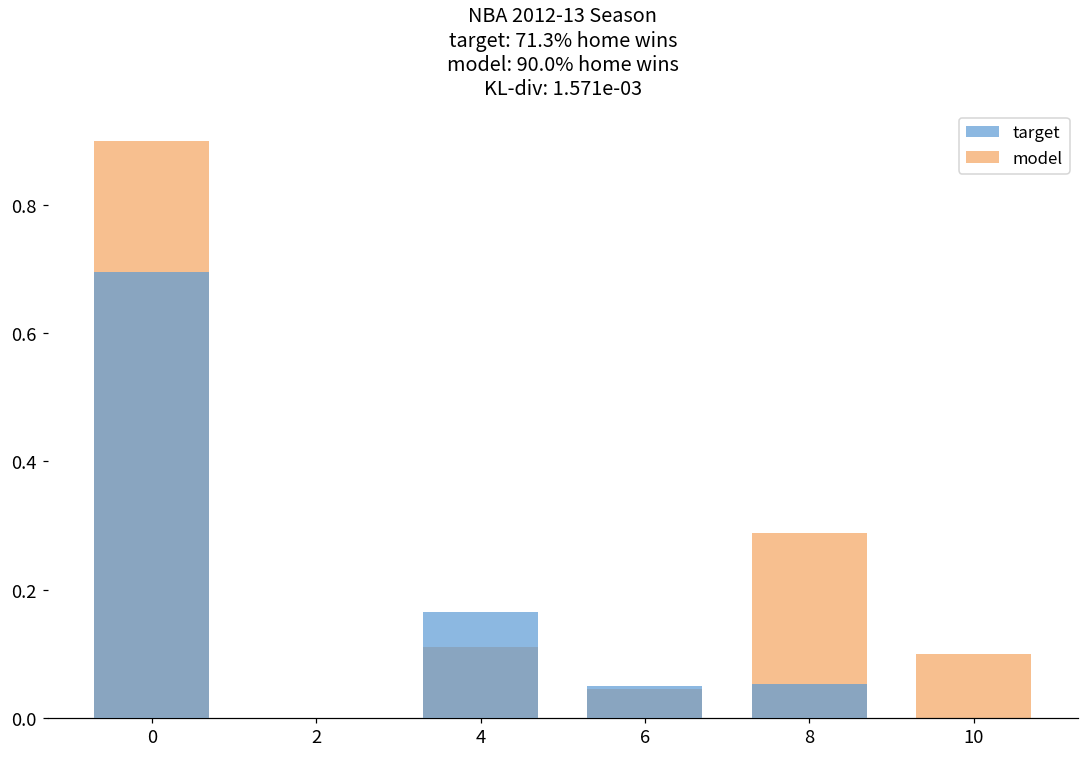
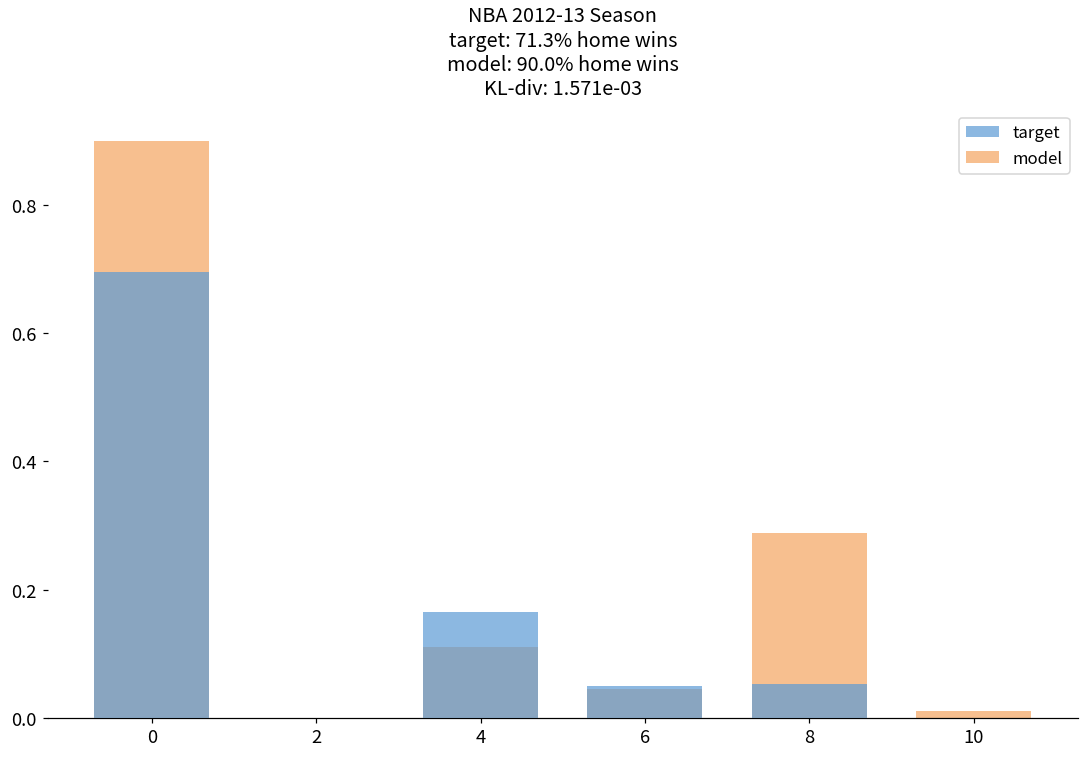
model, 10: 0.10 -> 0.01
